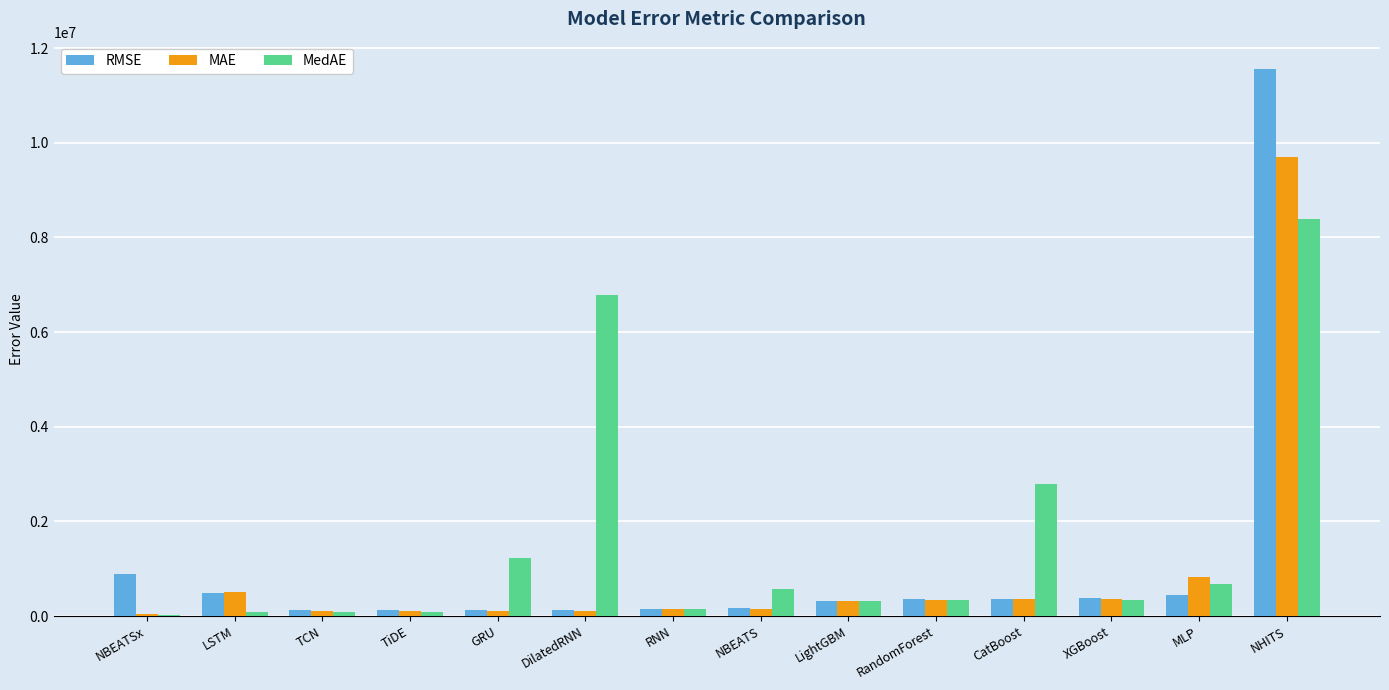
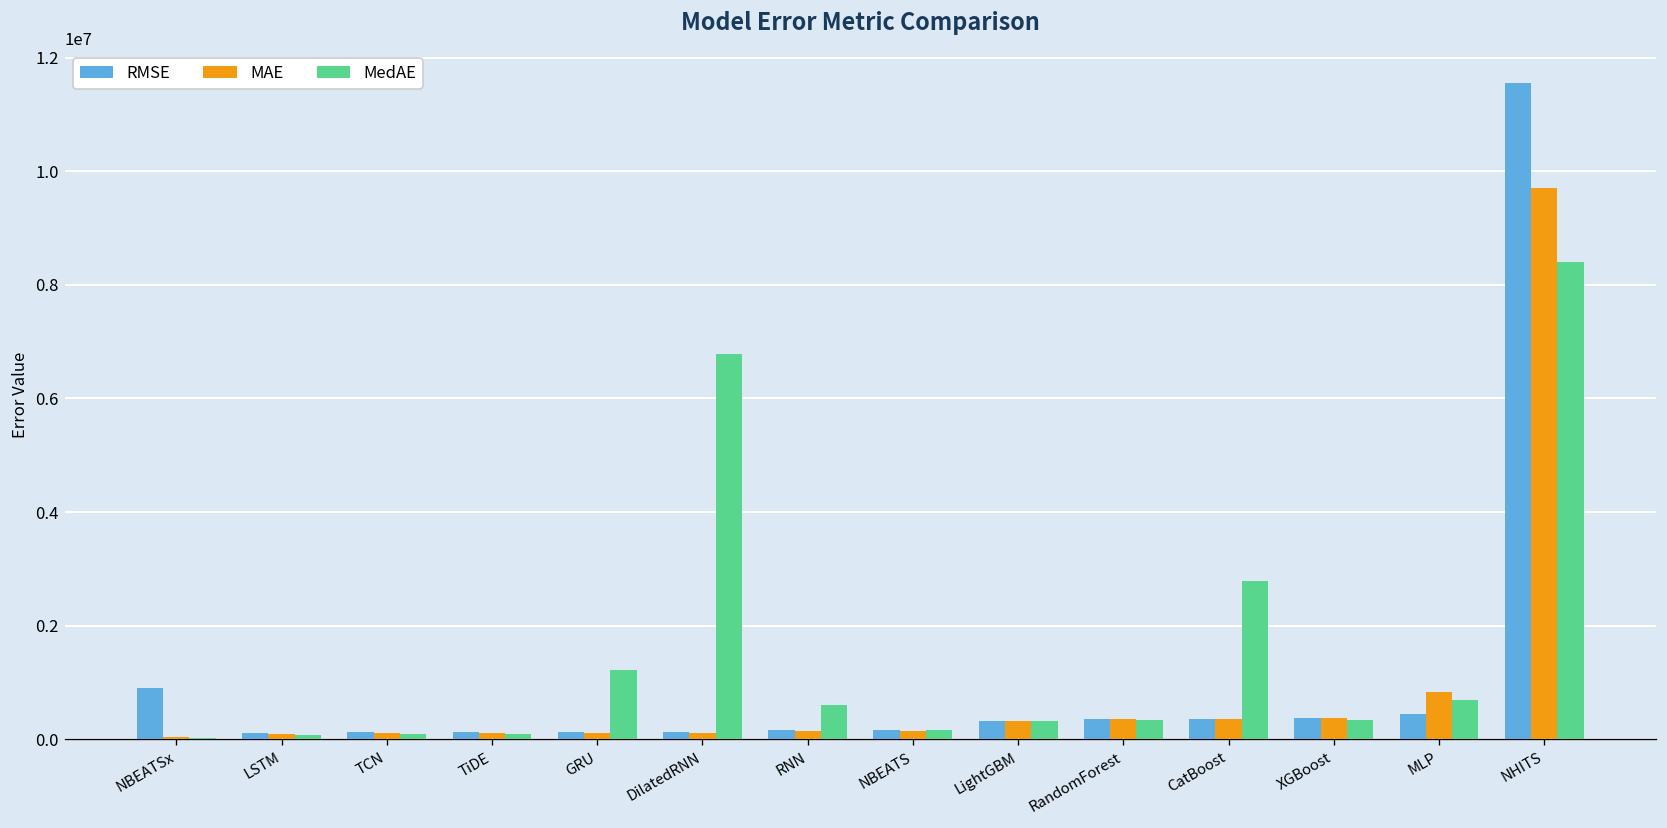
RMSE, LSTM: 500000 -> 100000
MAE, LSTM: 500000 -> 100000
MedAE, RNN: 200000 -> 600000
MedAE, NBEATS: 600000 -> 200000
